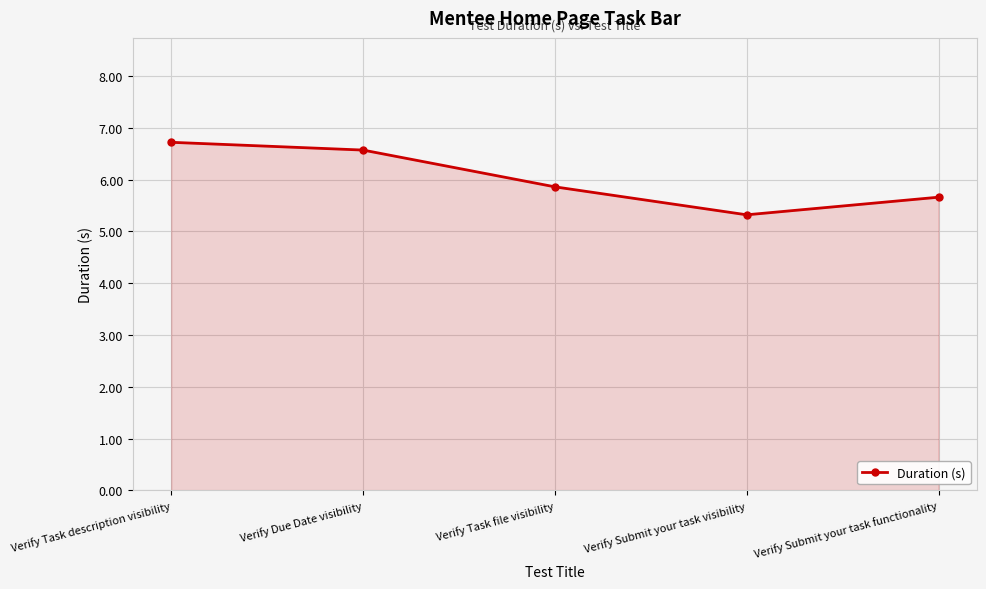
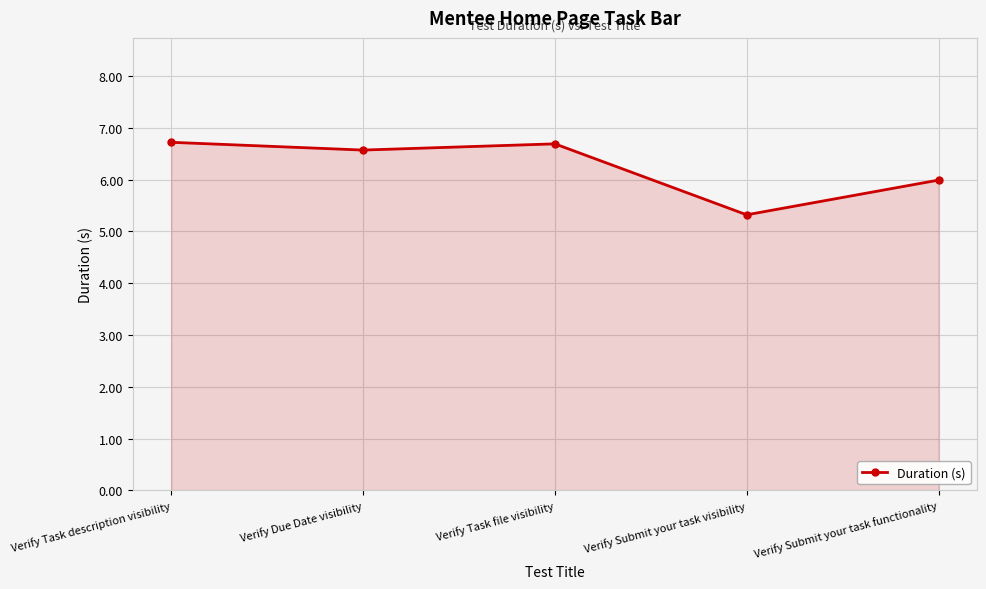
Verify Task file visibility: 5.9 -> 6.7
Verify Submit your task functionality: 5.7 -> 6.0
